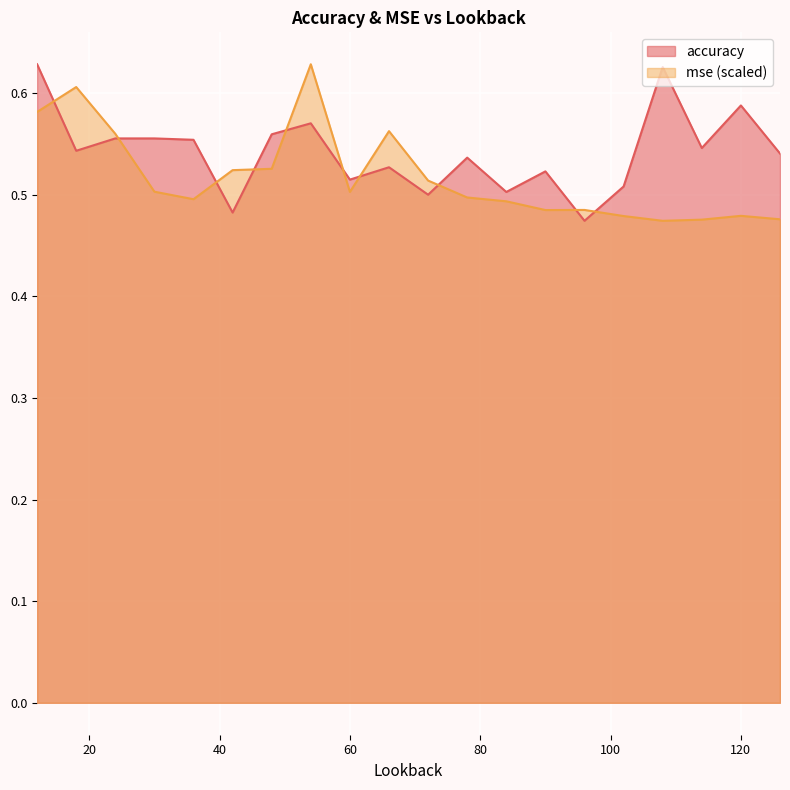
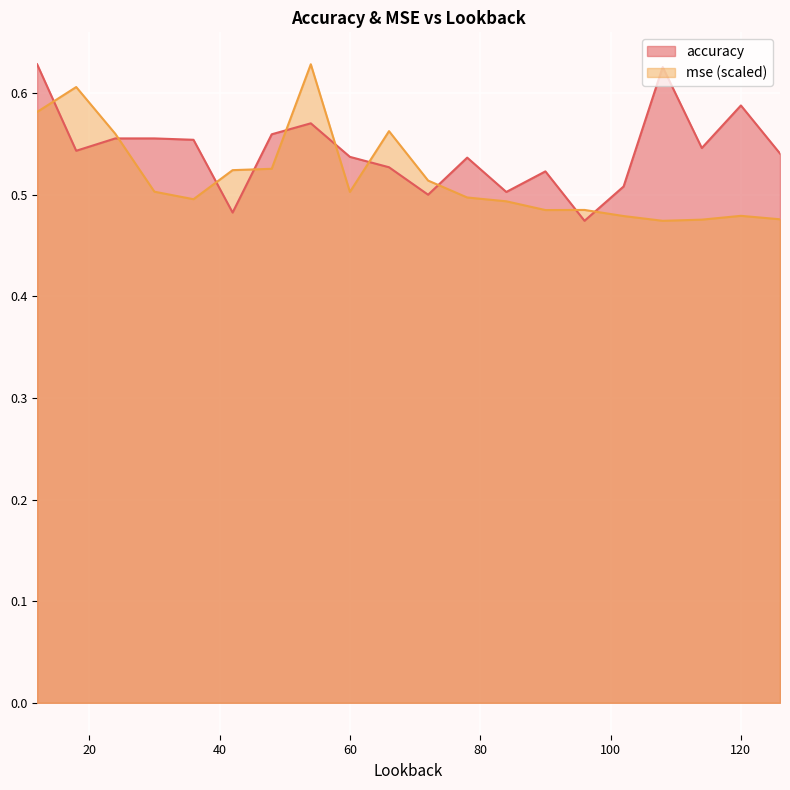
accuracy, 60: 0.515 -> 0.537
